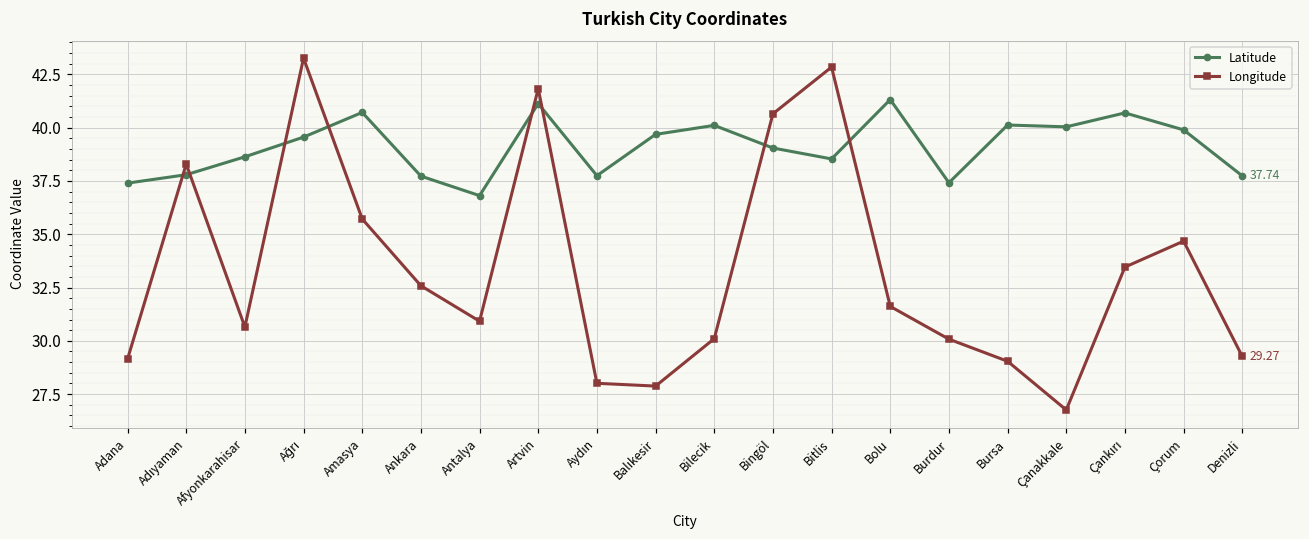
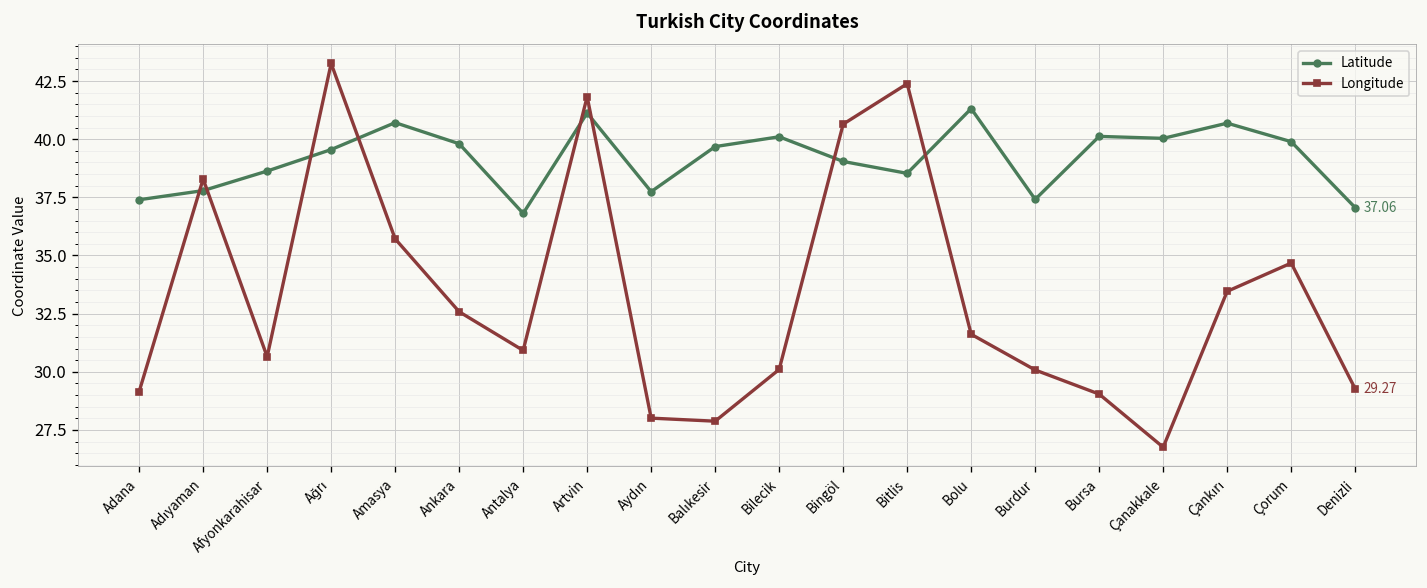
Latitude, Ankara: 37.7 -> 39.8
Longitude, Bitlis: 42.8 -> 42.4
Latitude, Denizli: 37.74 -> 37.06
